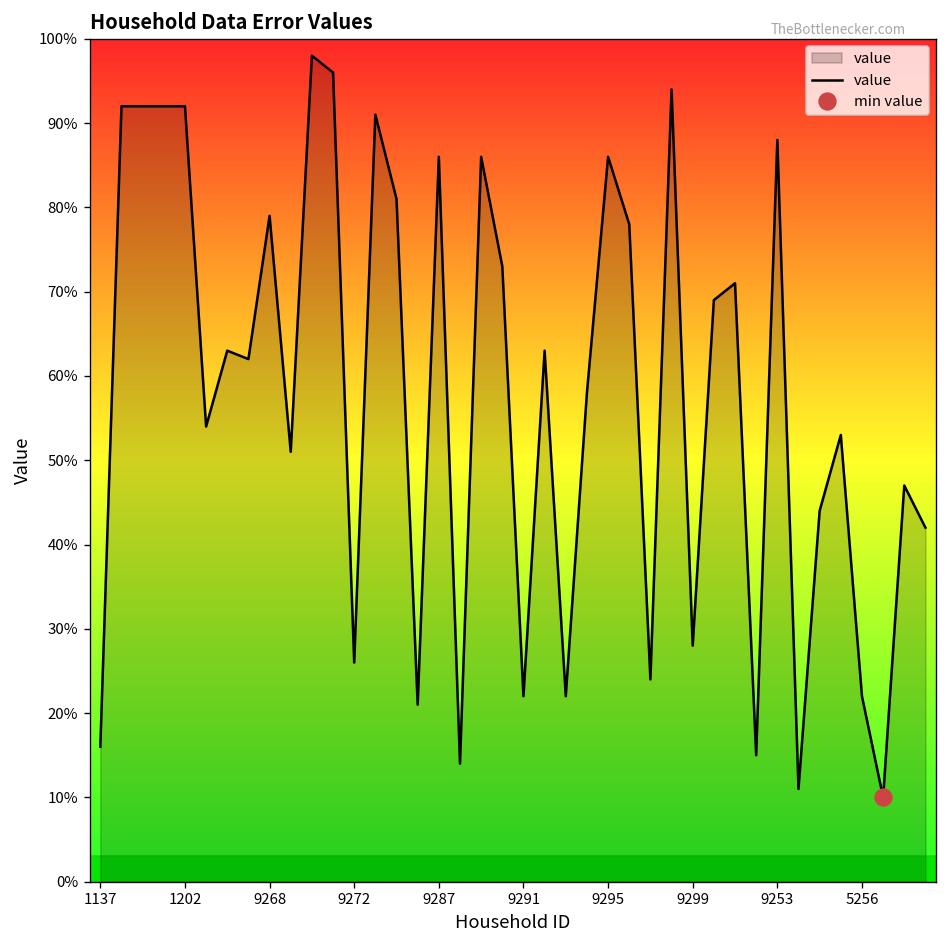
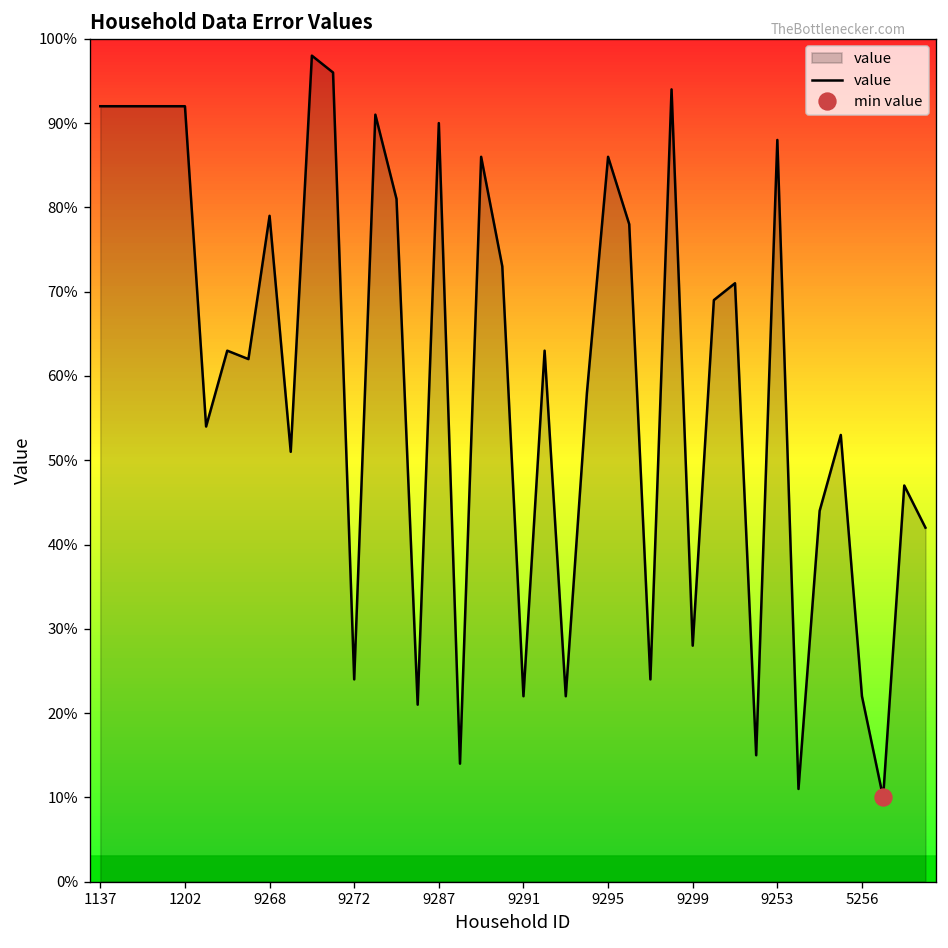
value, 1137: 16% -> 92%
value, 9272: 26% -> 24%
value, 9287: 86% -> 90%
